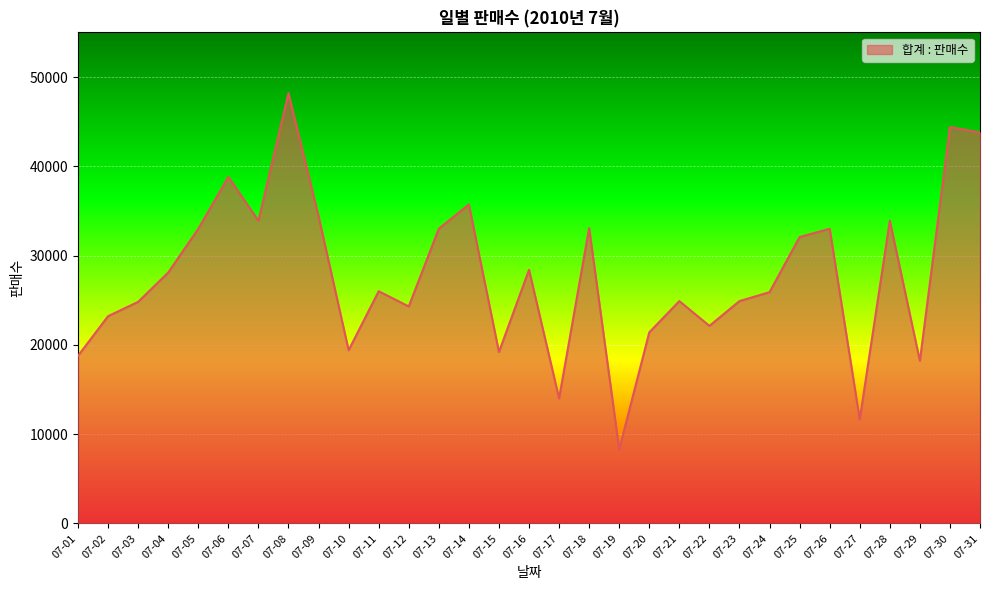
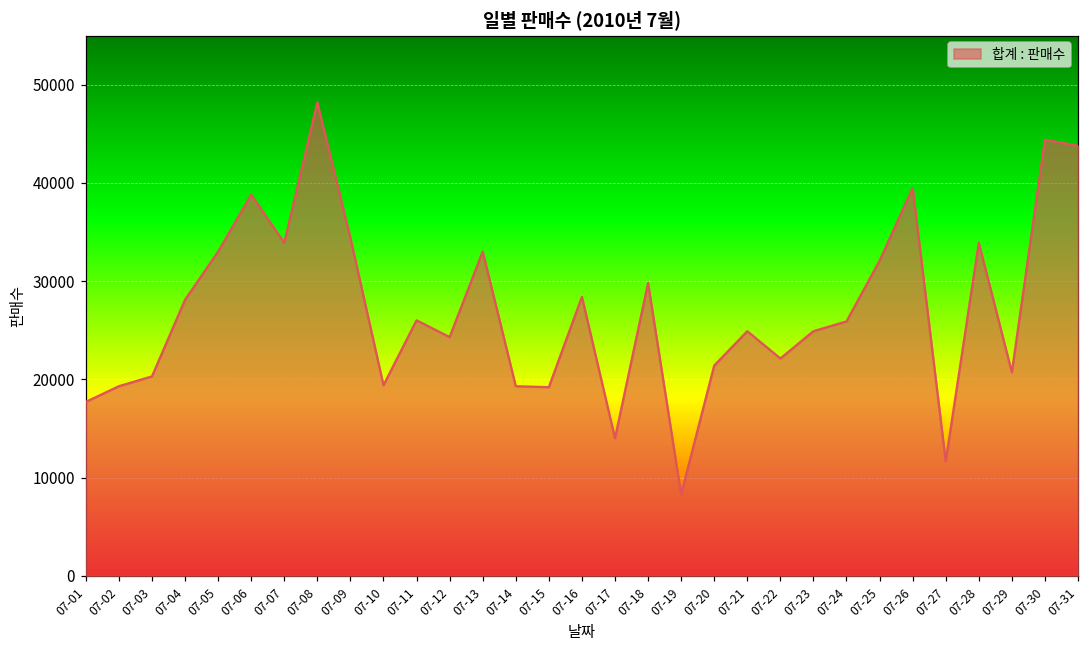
07-01: 19000 -> 18000
07-02: 23000 -> 19000
07-03: 25000 -> 20000
07-14: 36000 -> 19000
07-18: 33000 -> 30000
07-26: 33000 -> 39000
07-29: 18000 -> 21000
